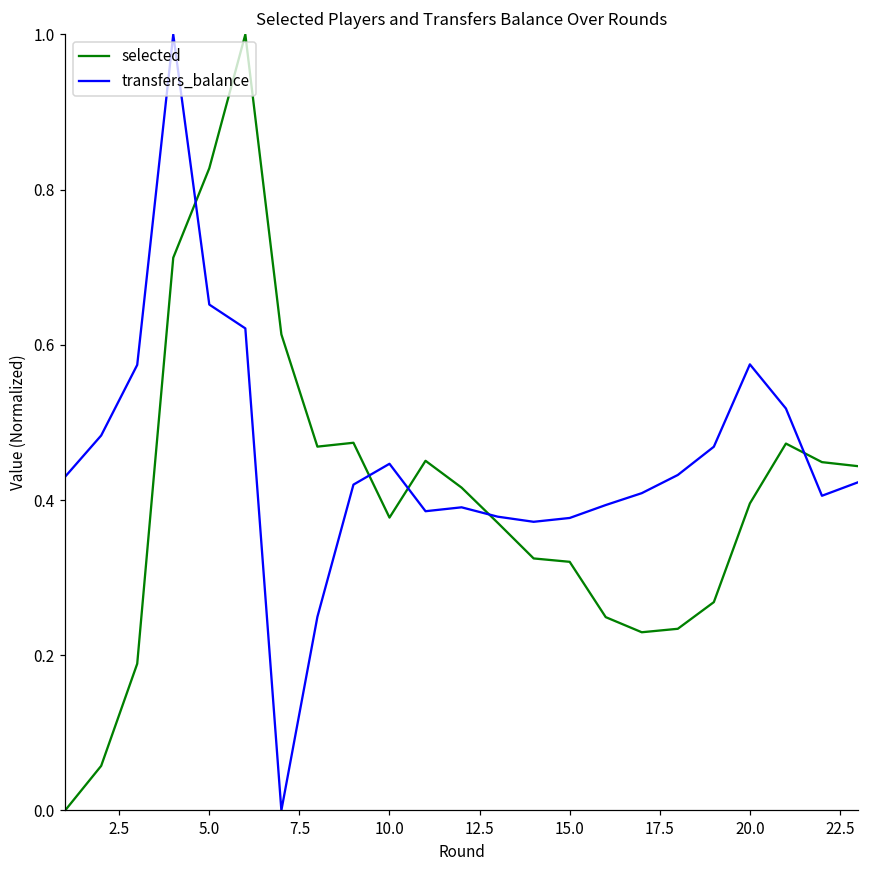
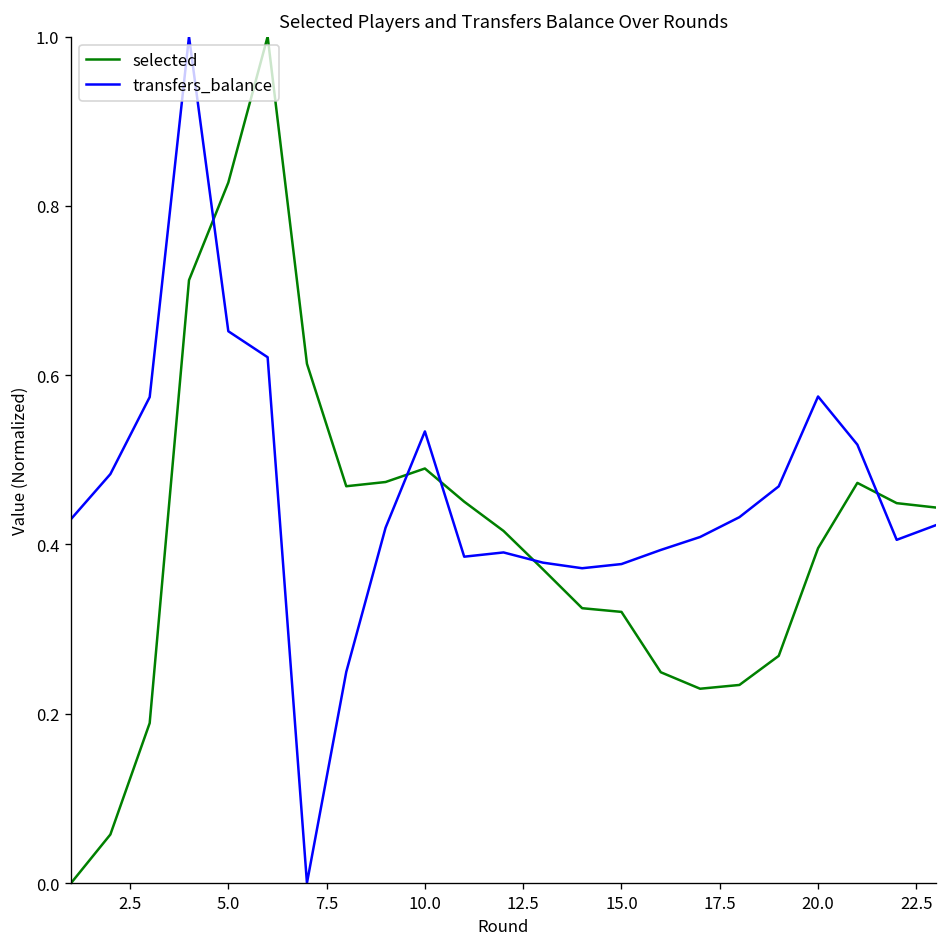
selected, 10.0: 0.38 -> 0.49
transfers_balance, 10.0: 0.45 -> 0.53
